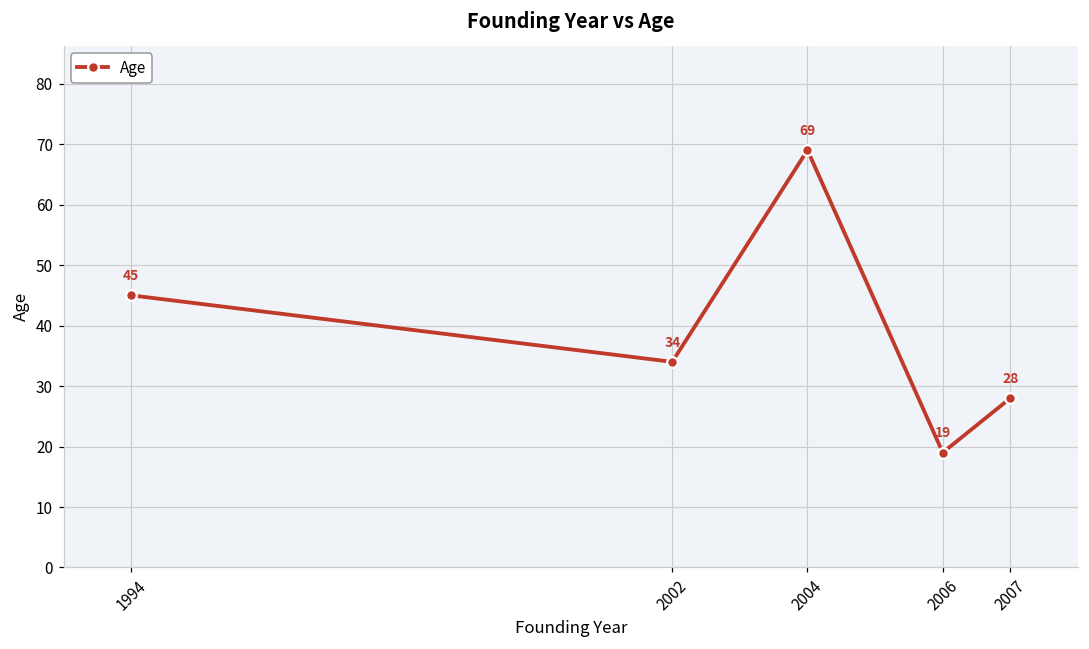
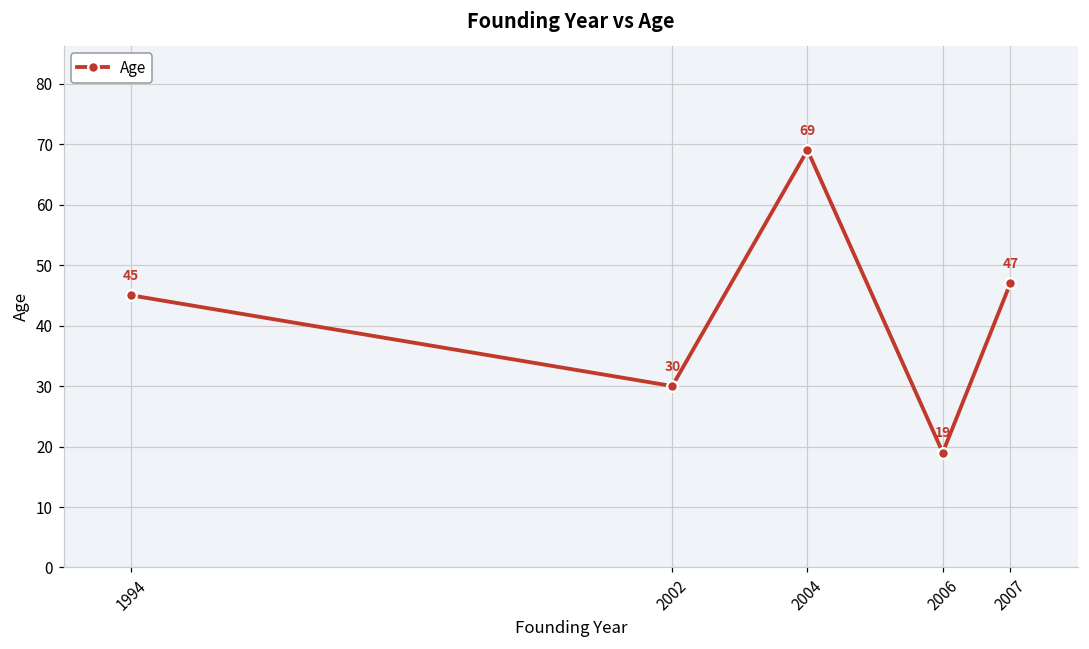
2002: 34 -> 30
2007: 28 -> 47
